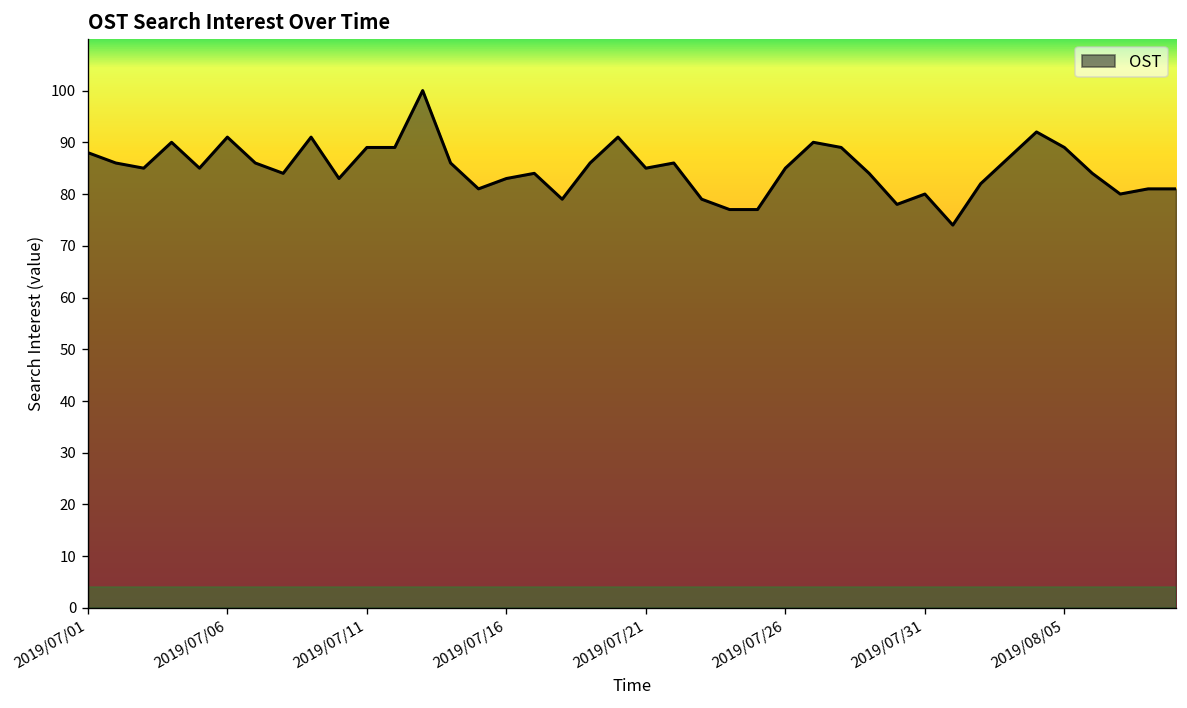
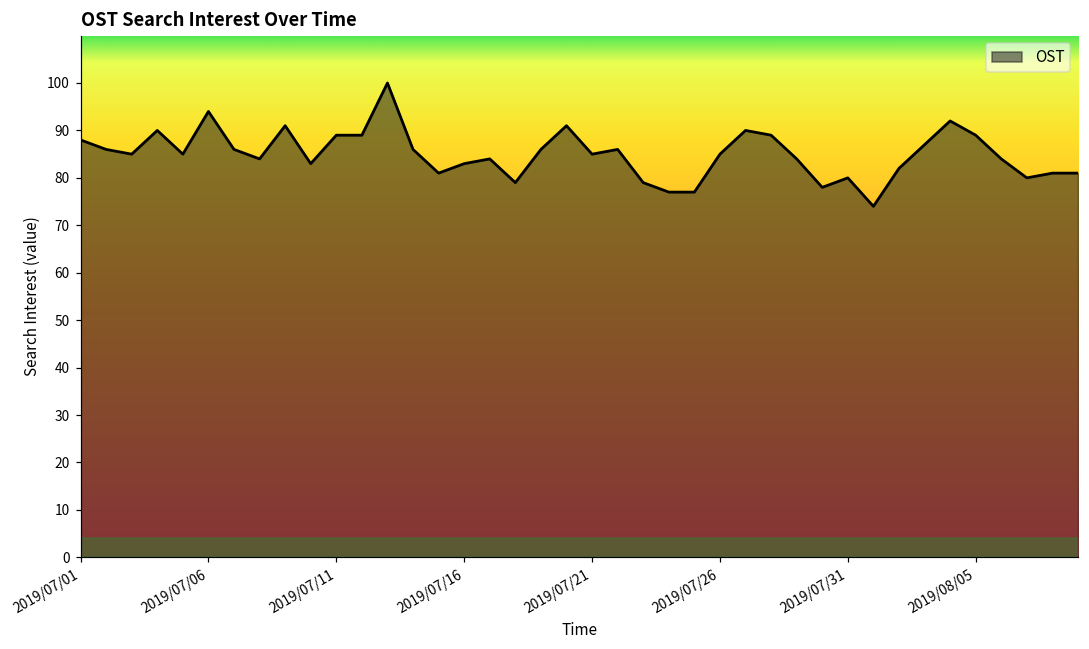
2019/07/06: 91 -> 94
